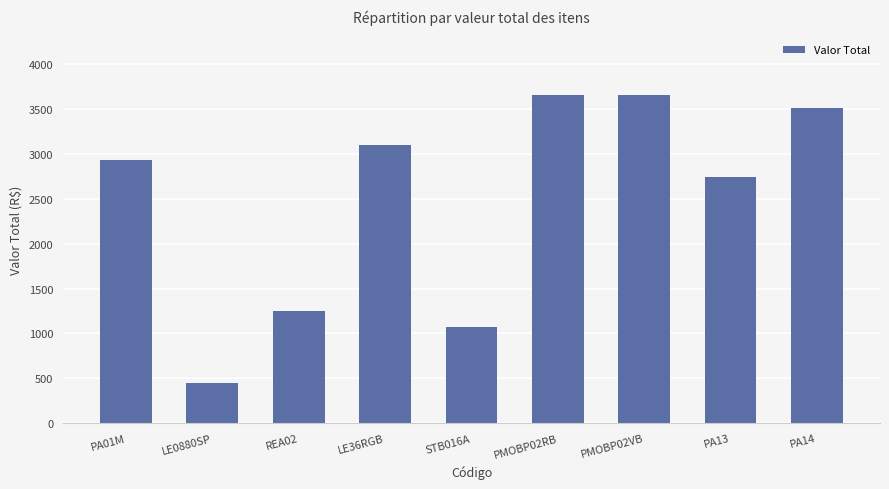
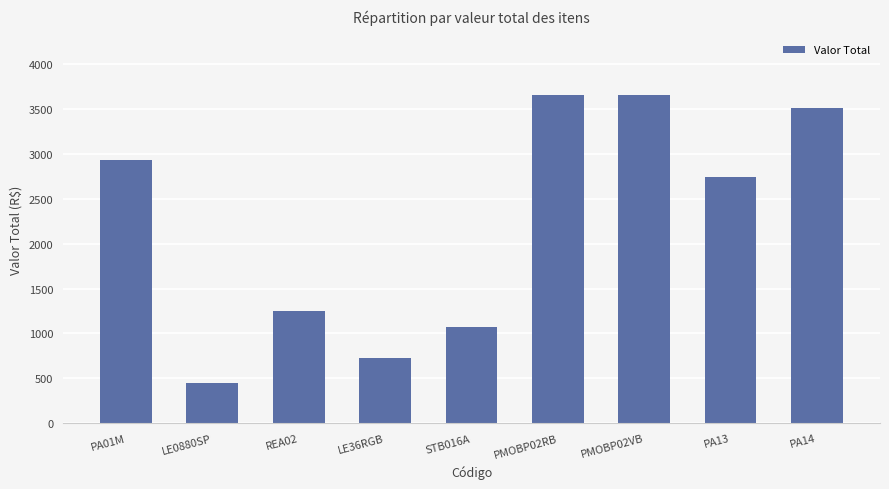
LE36RGB: 3100 -> 700
